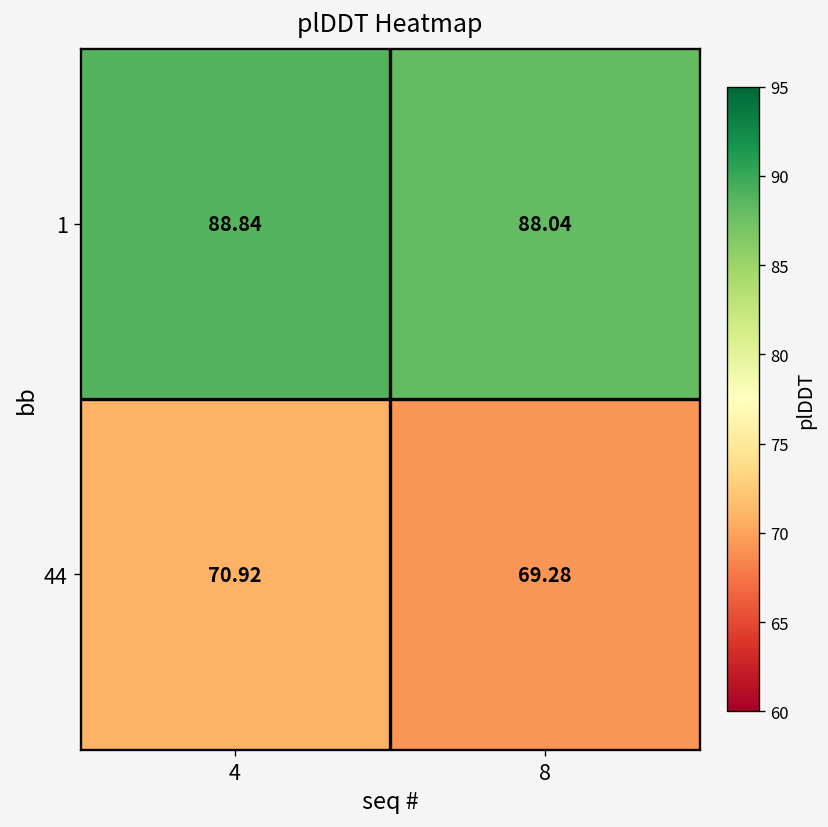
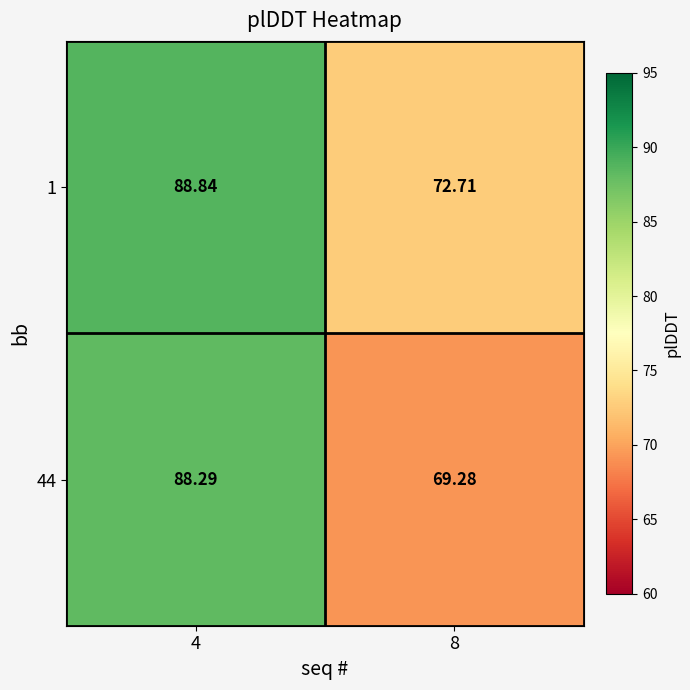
1, 8: 88.04 -> 72.71
44, 4: 70.92 -> 88.29
